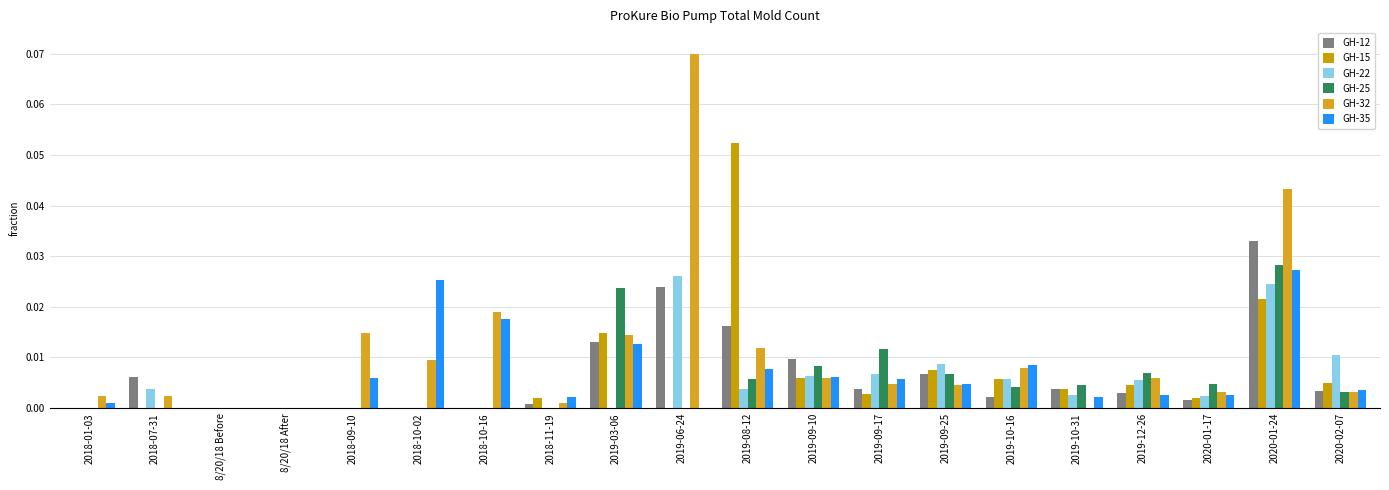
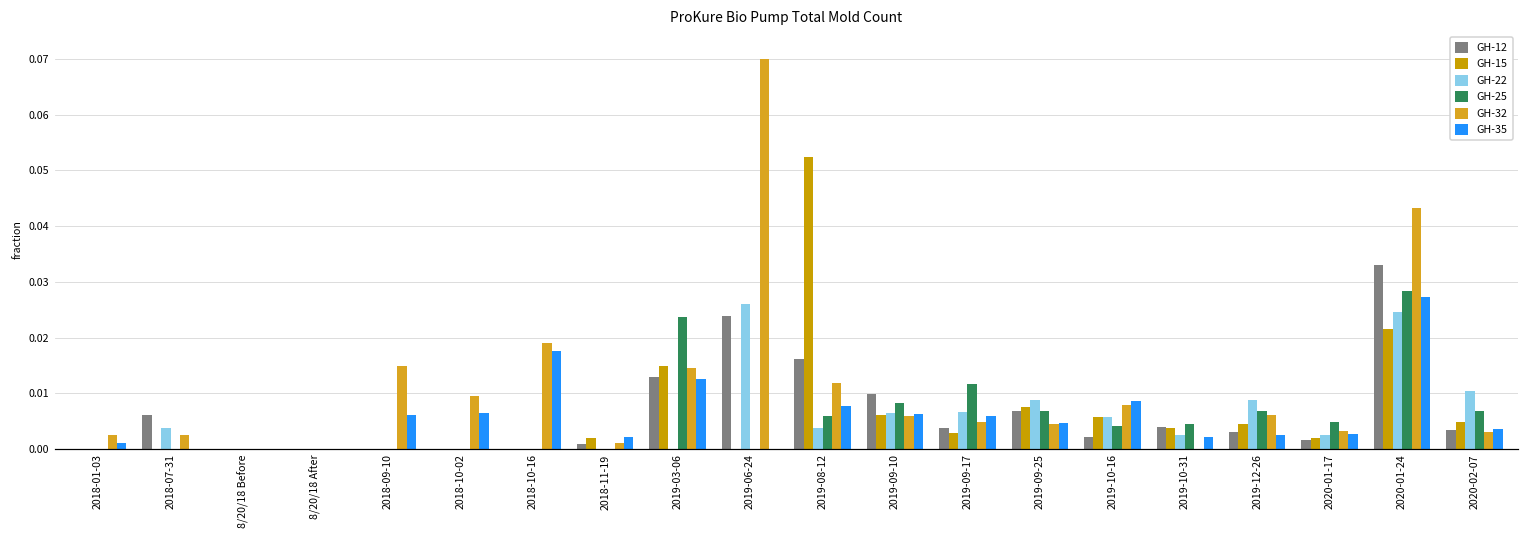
GH-35, 2018-10-02: 0.025 -> 0.006
GH-22, 2019-12-26: 0.006 -> 0.009
GH-25, 2020-02-07: 0.003 -> 0.007
